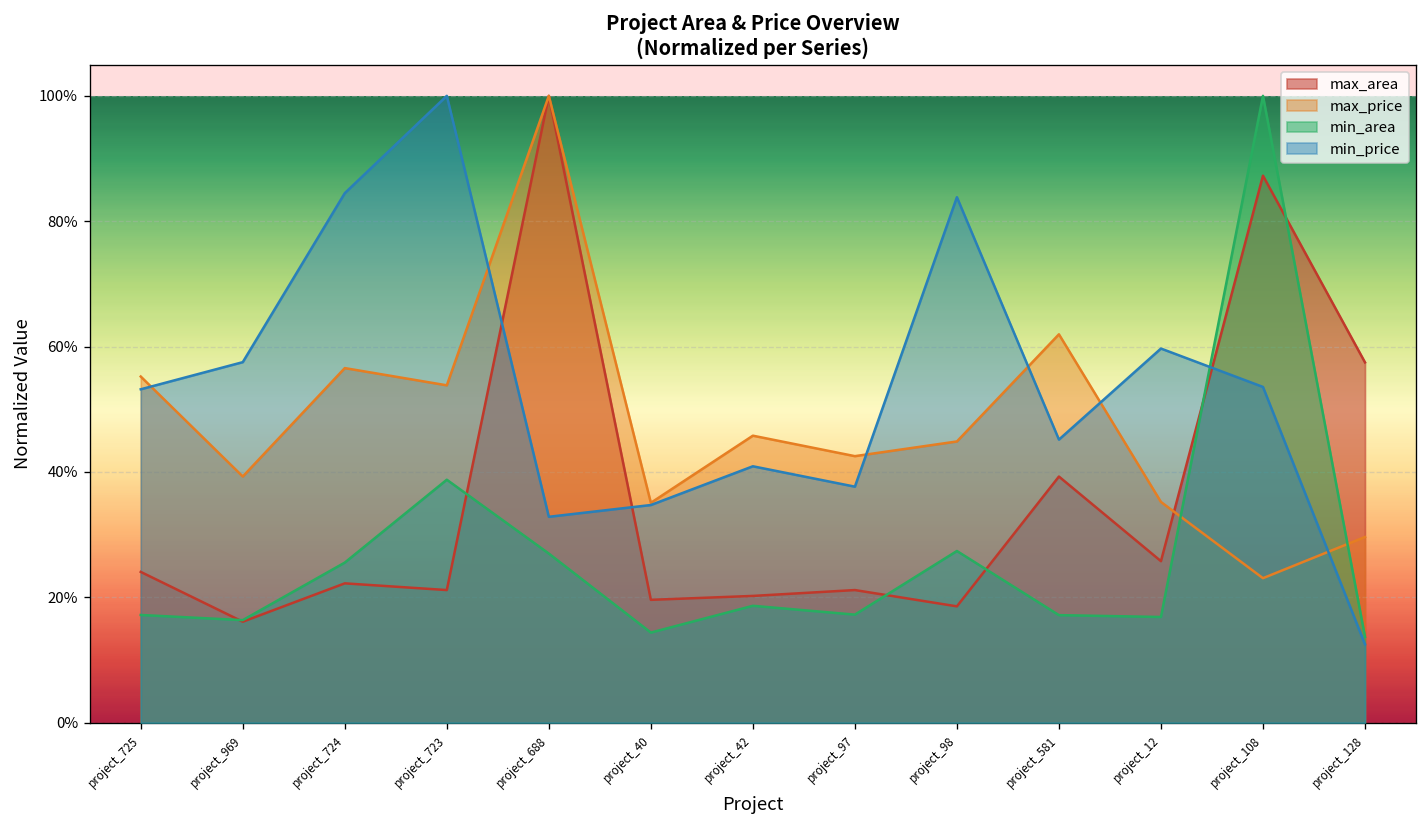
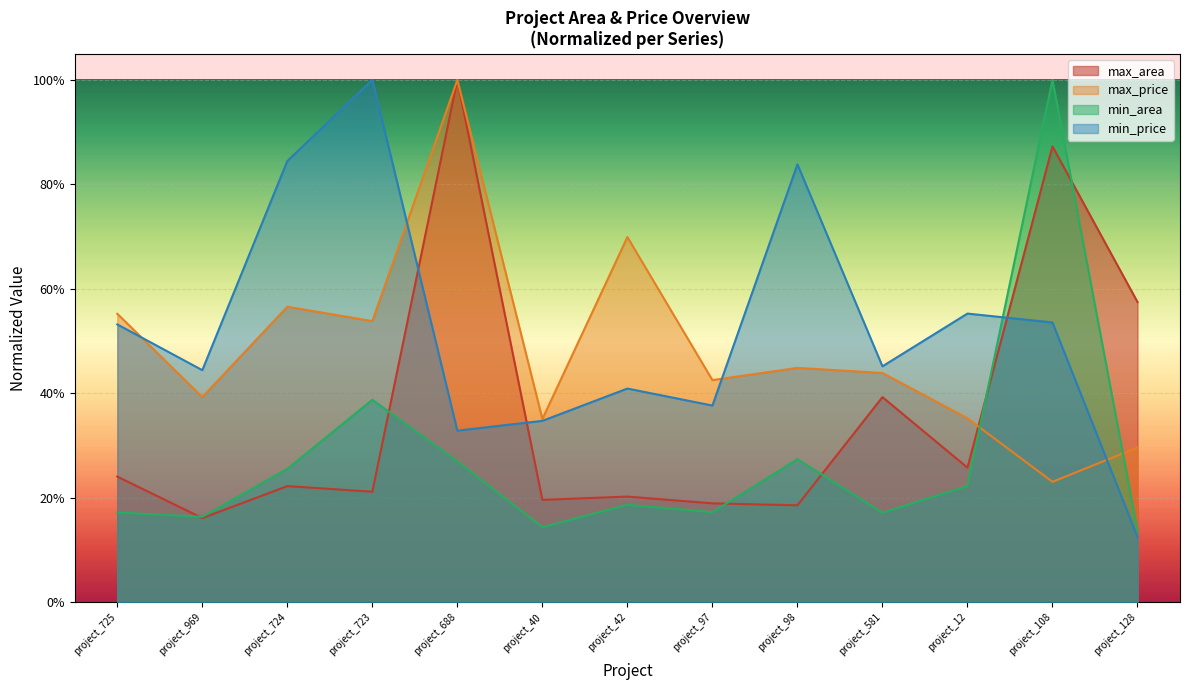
min_price, project_969: 58% -> 44%
max_price, project_42: 46% -> 70%
max_area, project_97: 21% -> 19%
max_price, project_581: 62% -> 44%
min_area, project_12: 17% -> 22%
min_price, project_12: 60% -> 55%
